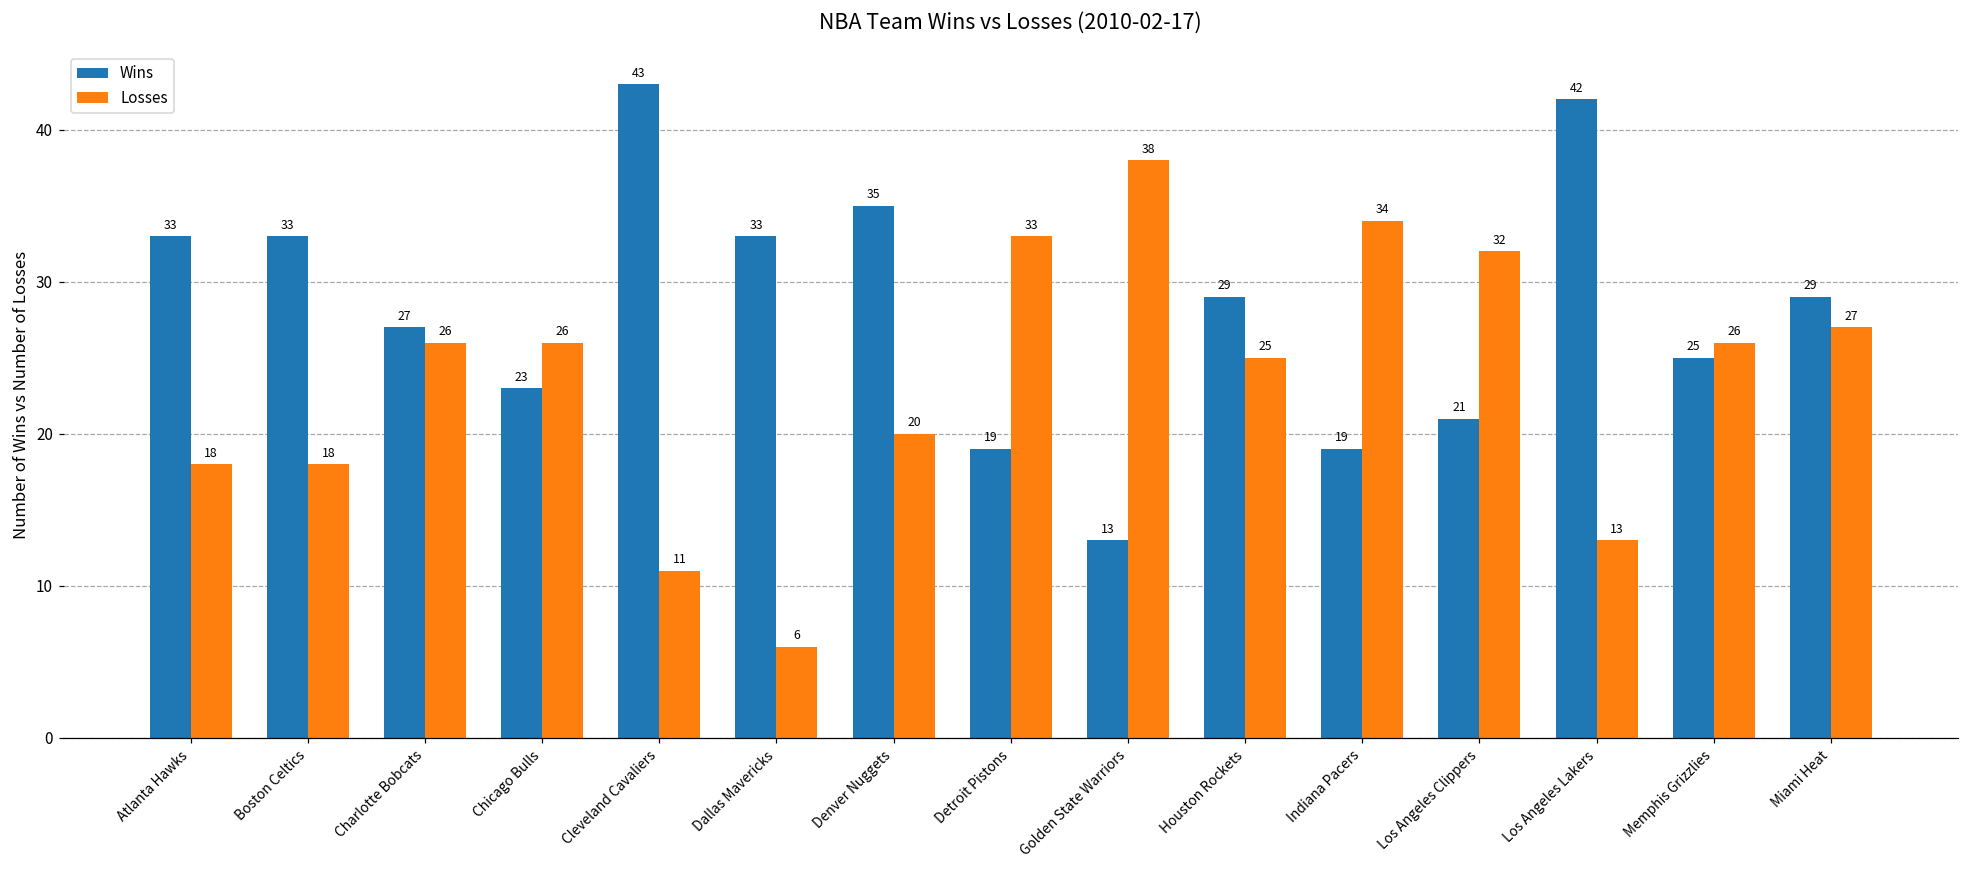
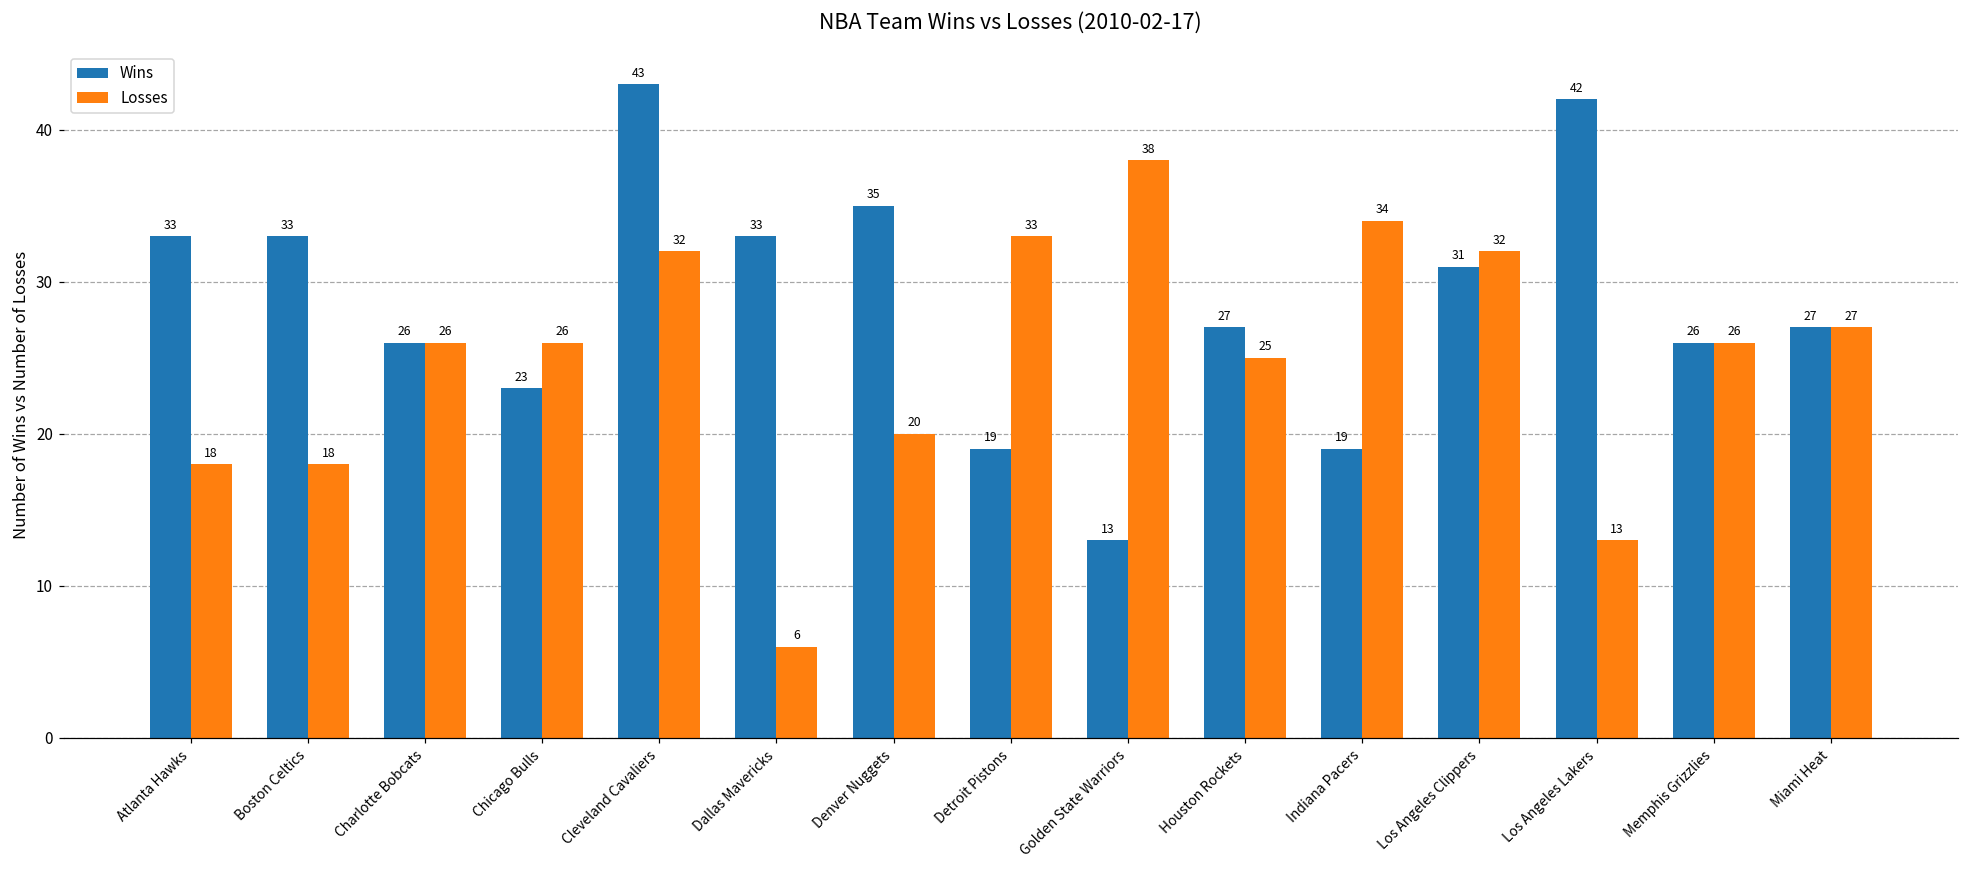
Wins, Charlotte Bobcats: 27 -> 26
Losses, Cleveland Cavaliers: 11 -> 32
Wins, Houston Rockets: 29 -> 27
Wins, Los Angeles Clippers: 21 -> 31
Wins, Memphis Grizzlies: 25 -> 26
Wins, Miami Heat: 29 -> 27
